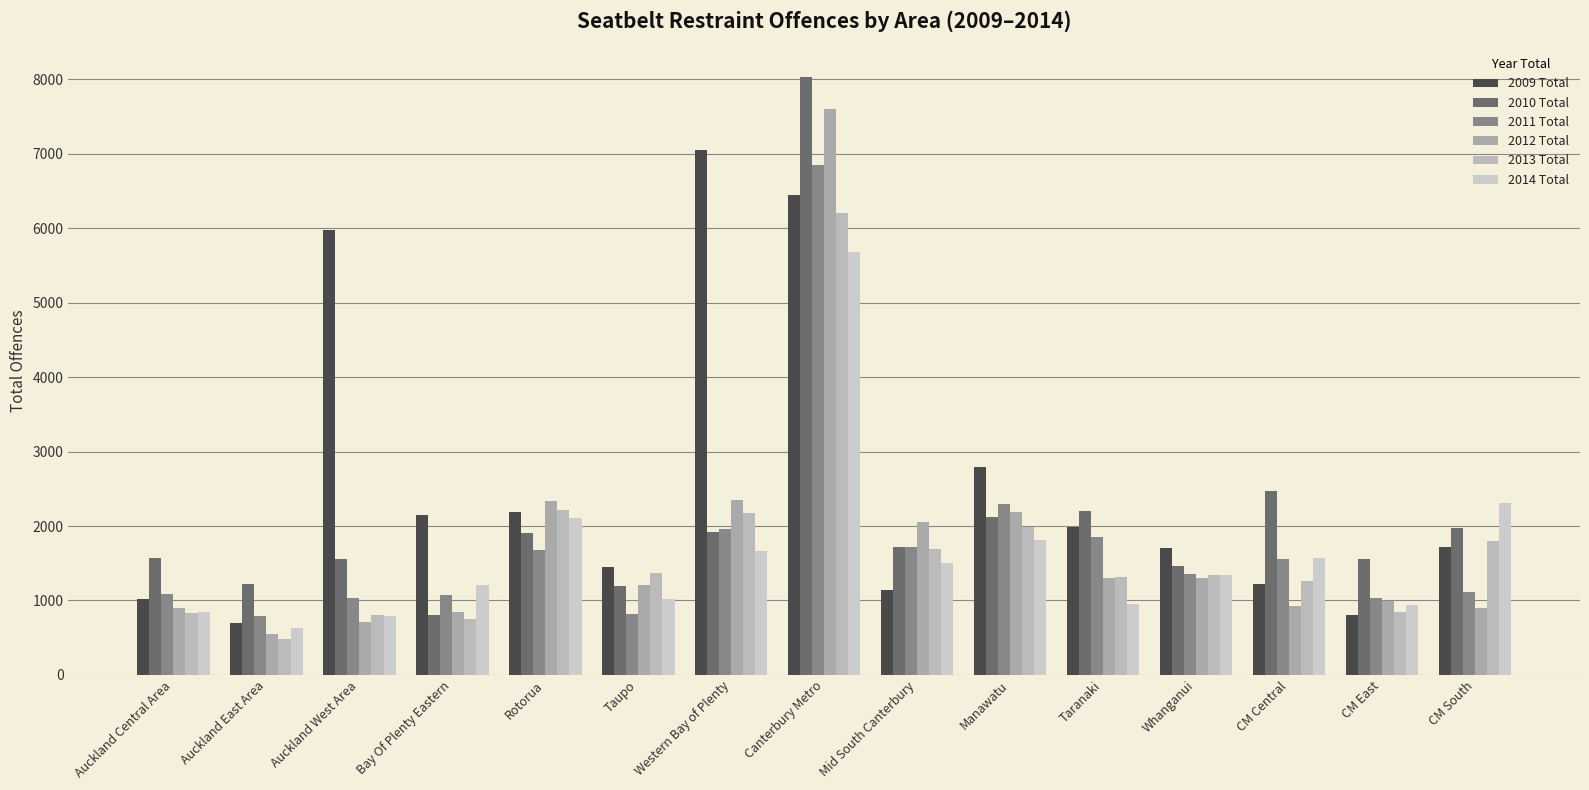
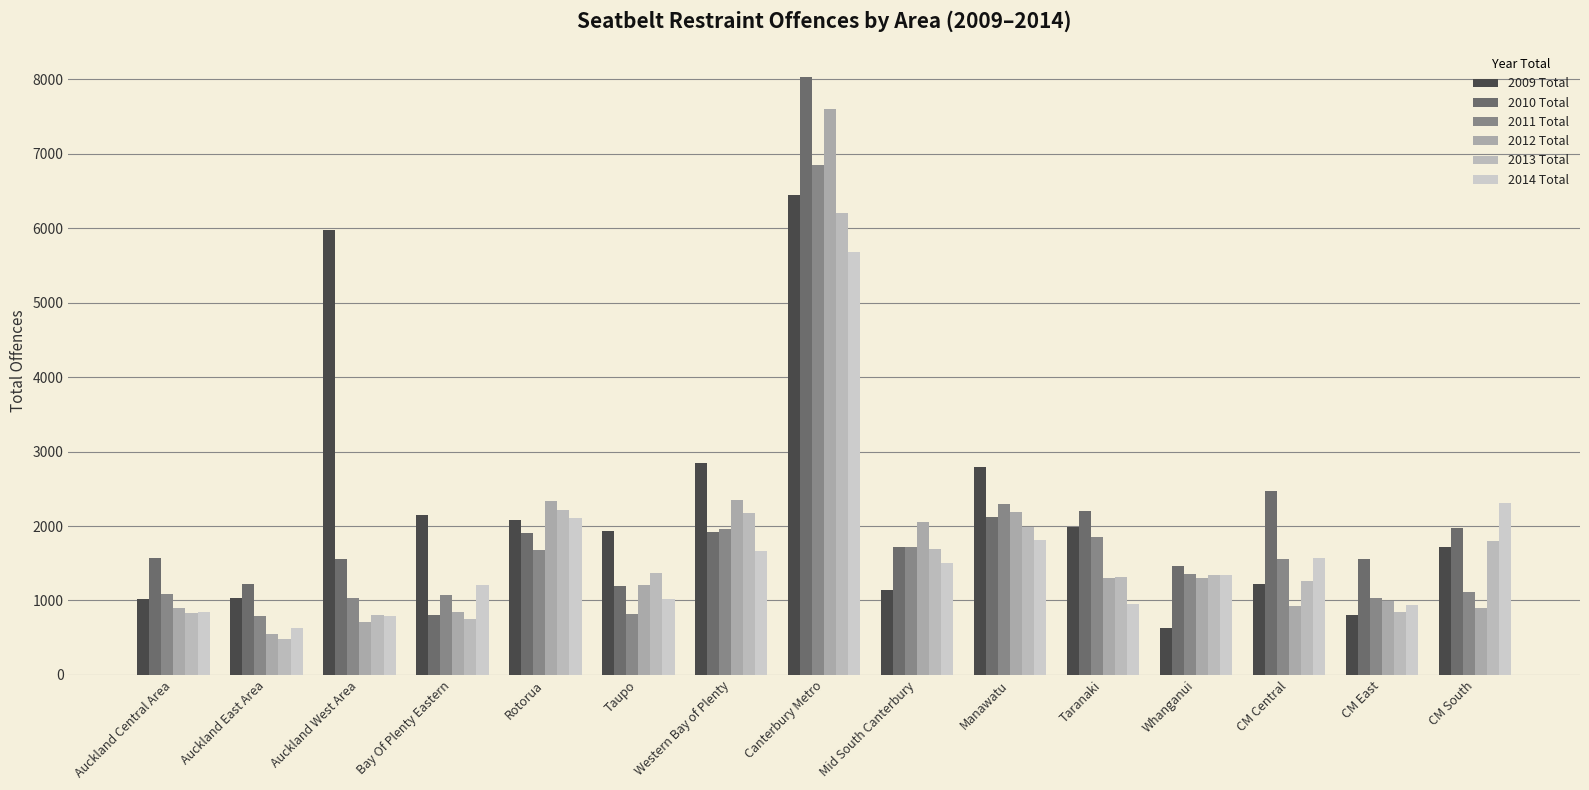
2009 Total, Auckland East Area: 700 -> 1000
2009 Total, Rotorua: 2200 -> 2100
2009 Total, Taupo: 1400 -> 1900
2009 Total, Western Bay of Plenty: 7000 -> 2800
2009 Total, Whanganui: 1700 -> 600
